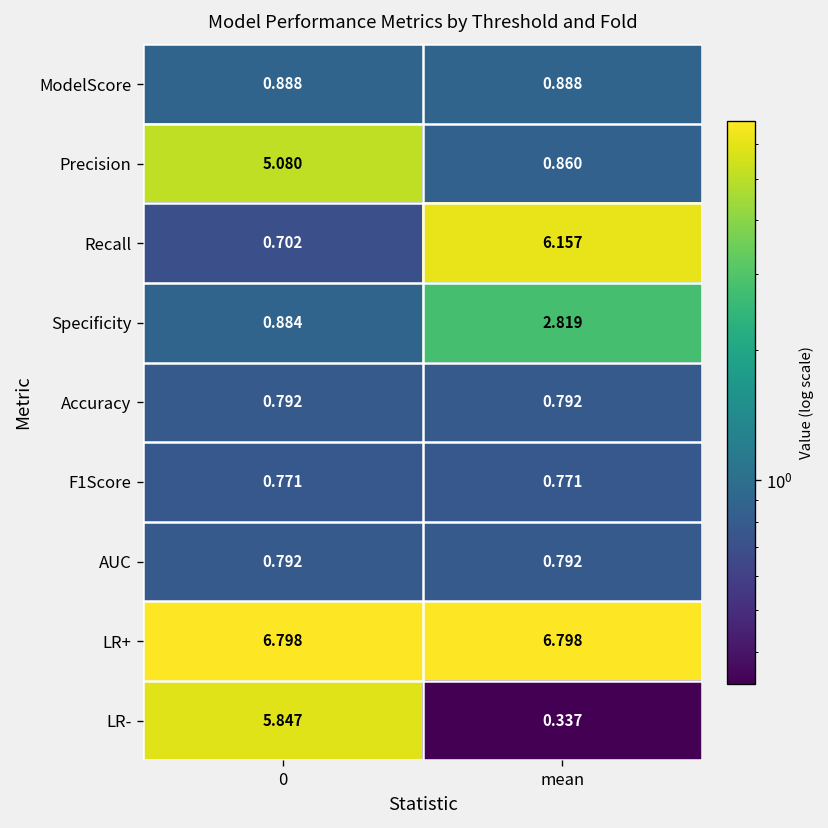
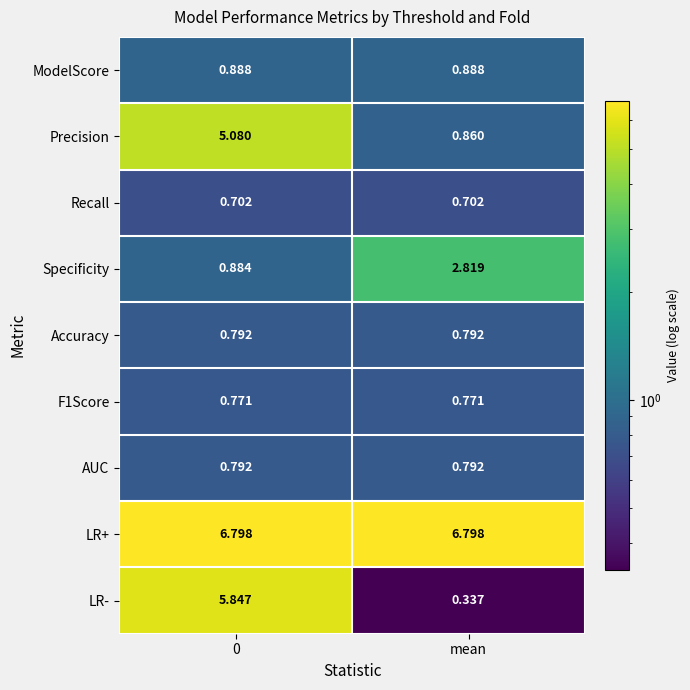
Recall, mean: 6.157 -> 0.702
